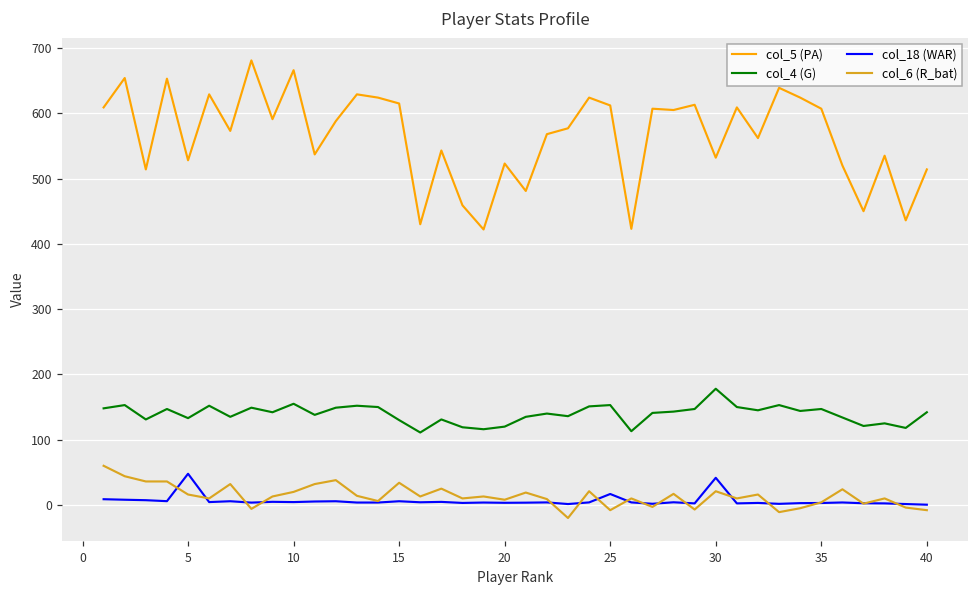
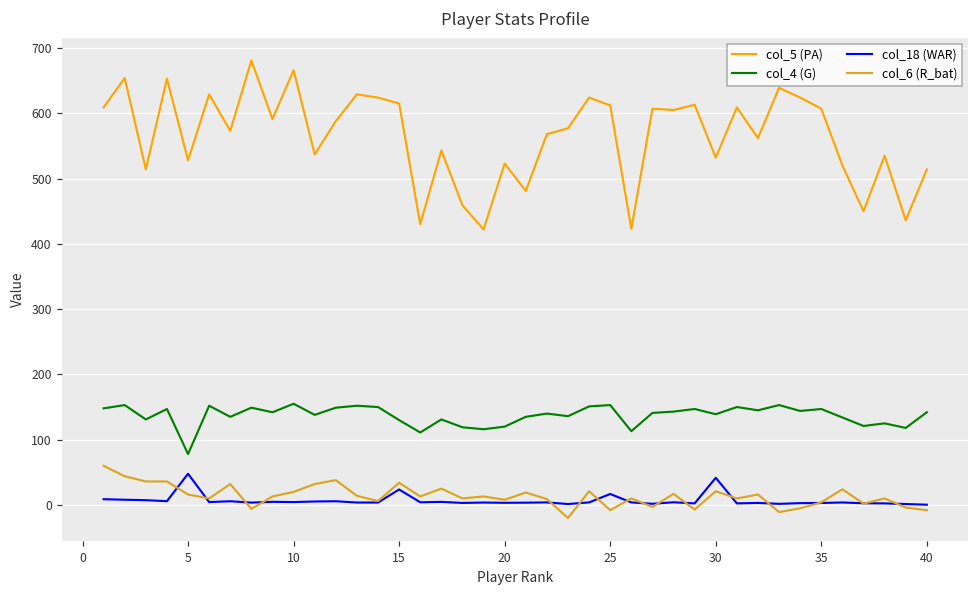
col_4 (G), 5: 130 -> 80
col_18 (WAR), 15: 10 -> 20
col_4 (G), 30: 180 -> 140
